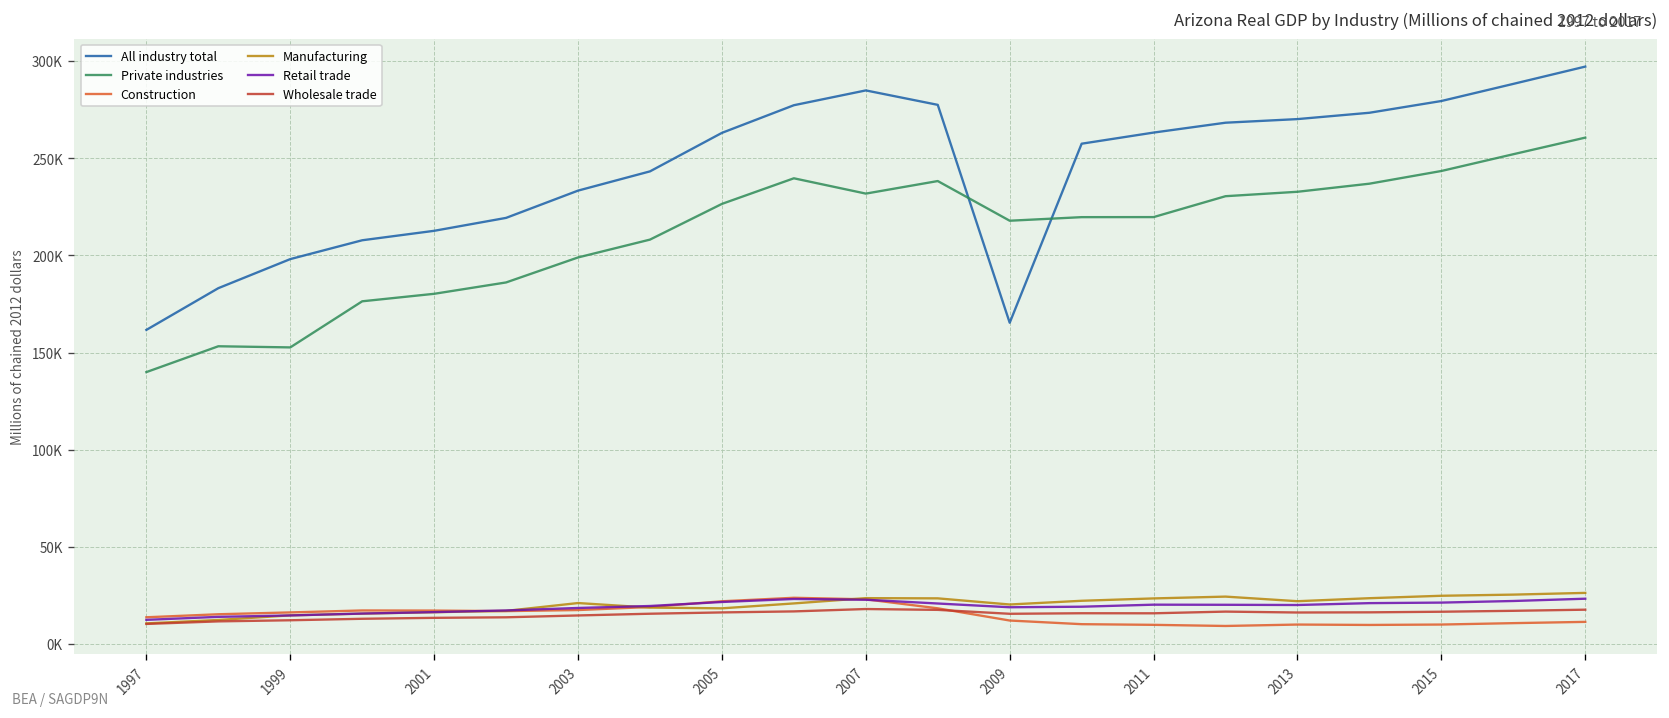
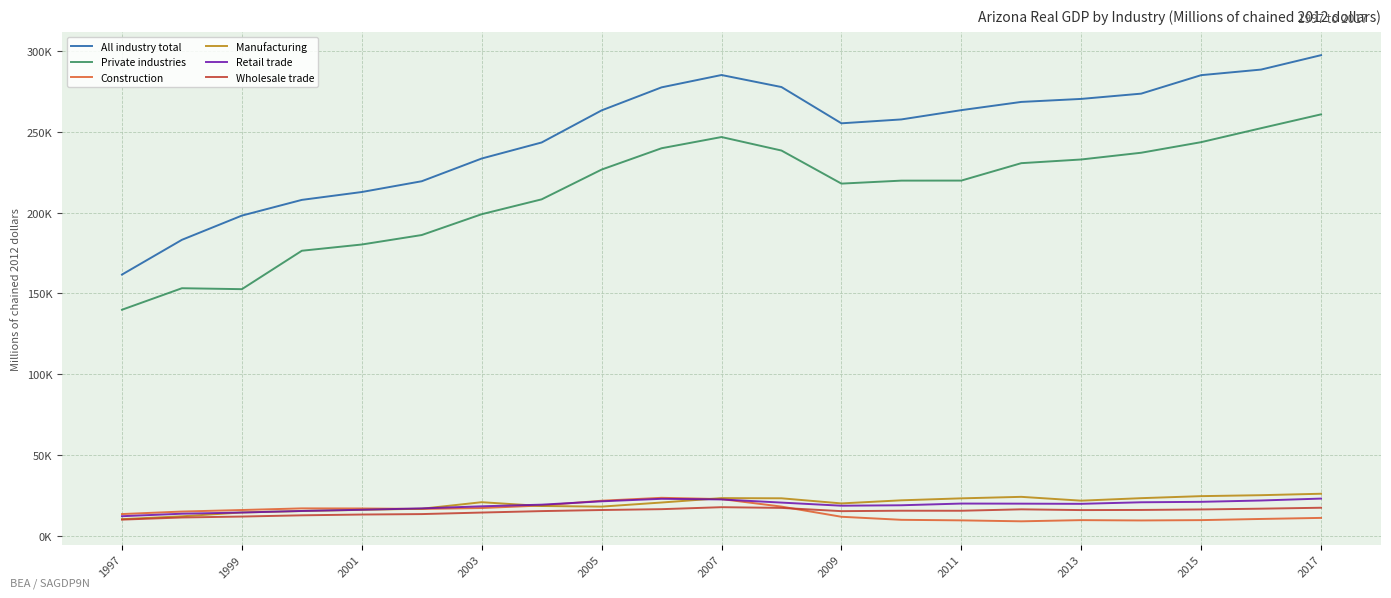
Private industries, 2007: 232000 -> 247000
All industry total, 2009: 165000 -> 255000
All industry total, 2015: 279000 -> 285000
